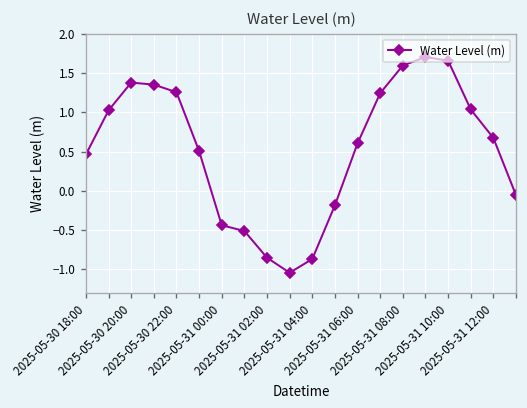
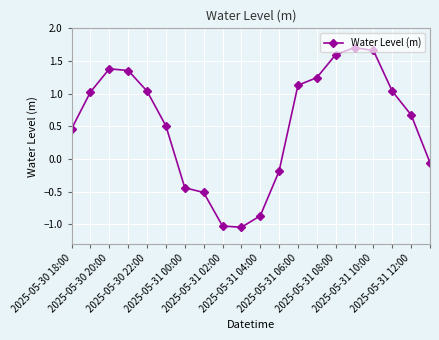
2025-05-30 22:00: 1.3 -> 1.0
2025-05-31 02:00: -0.9 -> -1.0
2025-05-31 06:00: 0.6 -> 1.1
